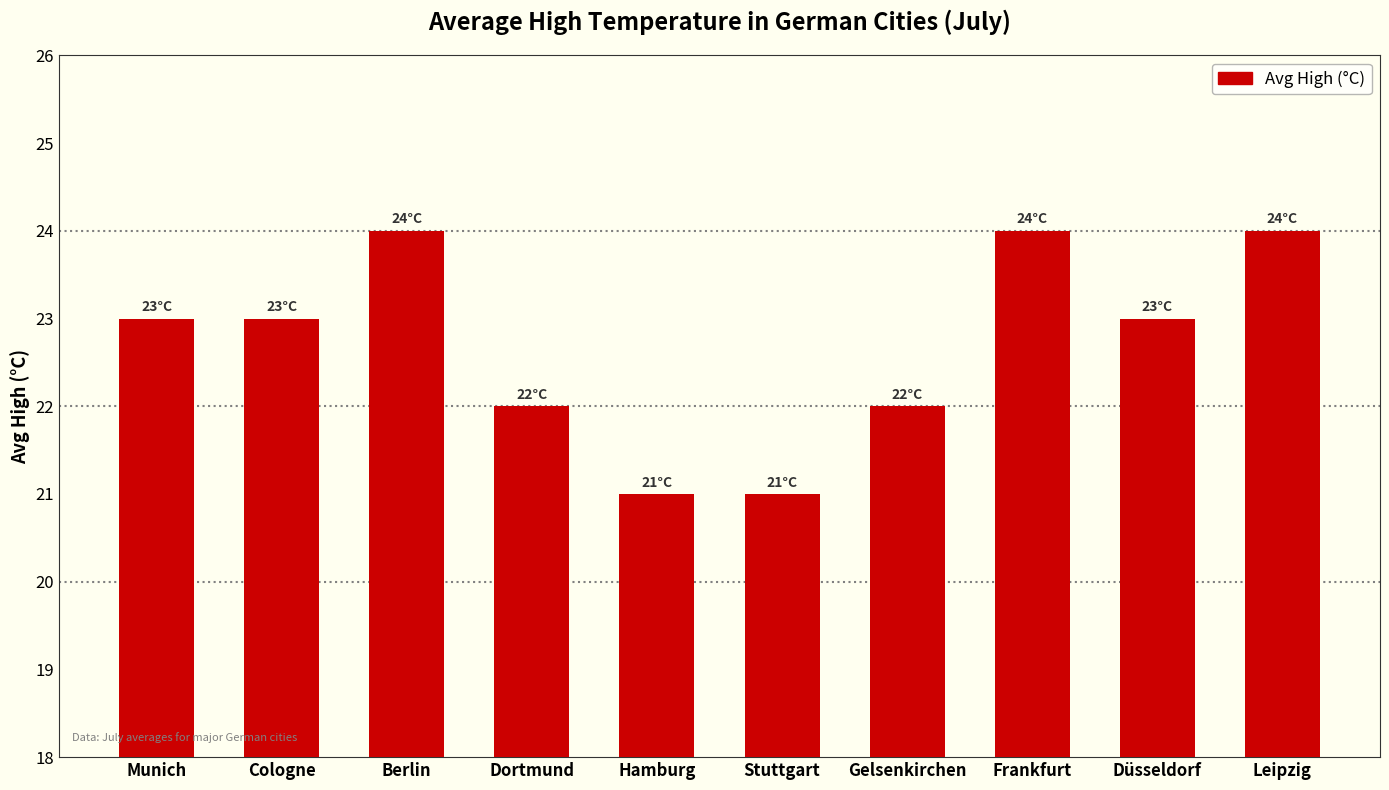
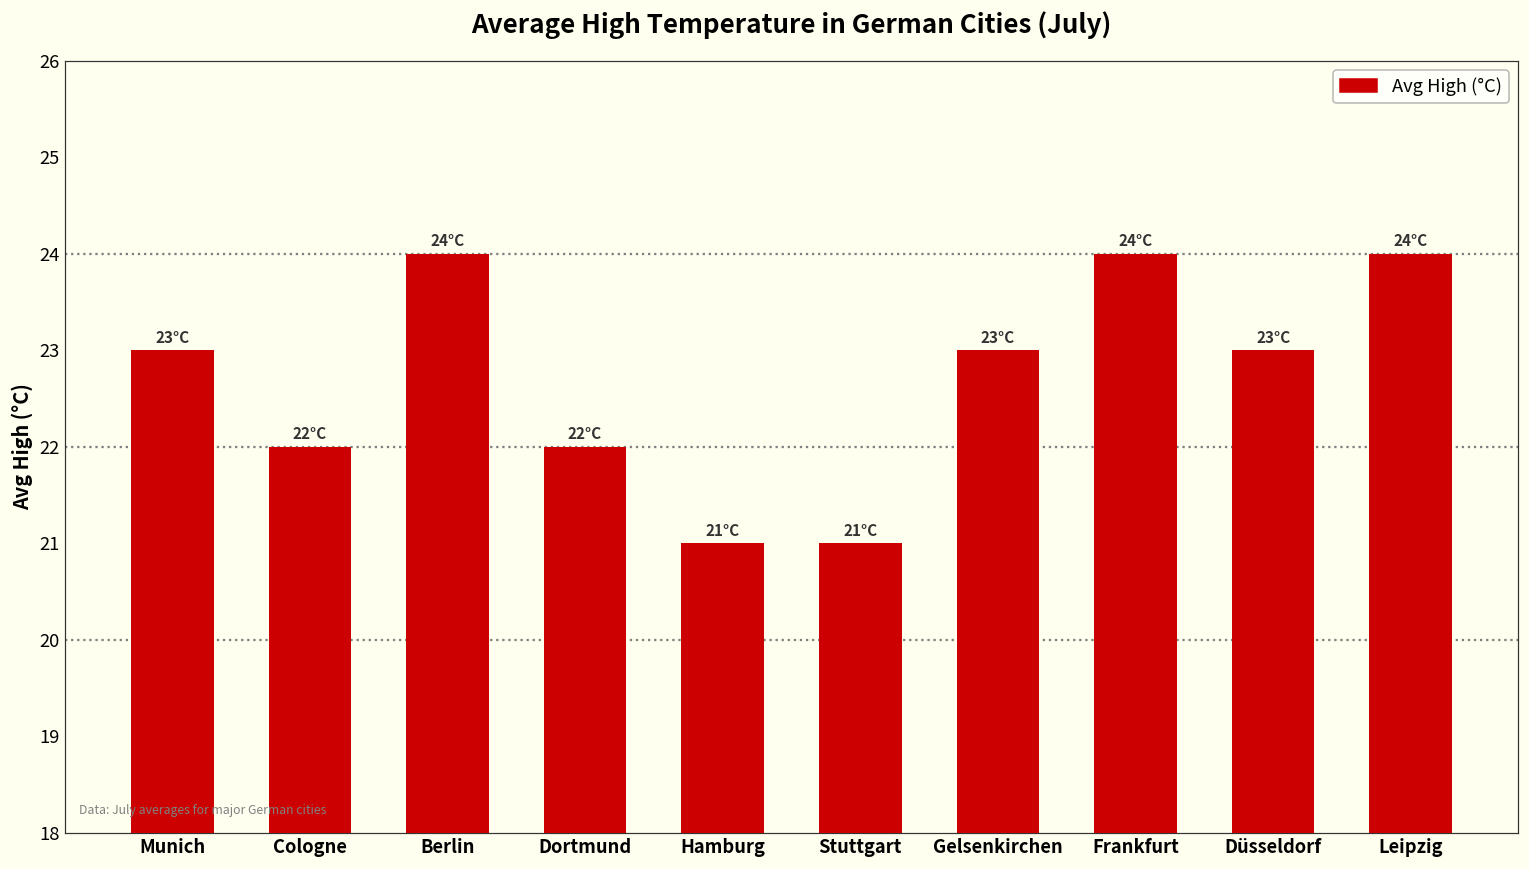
Cologne: 23°C -> 22°C
Gelsenkirchen: 22°C -> 23°C
